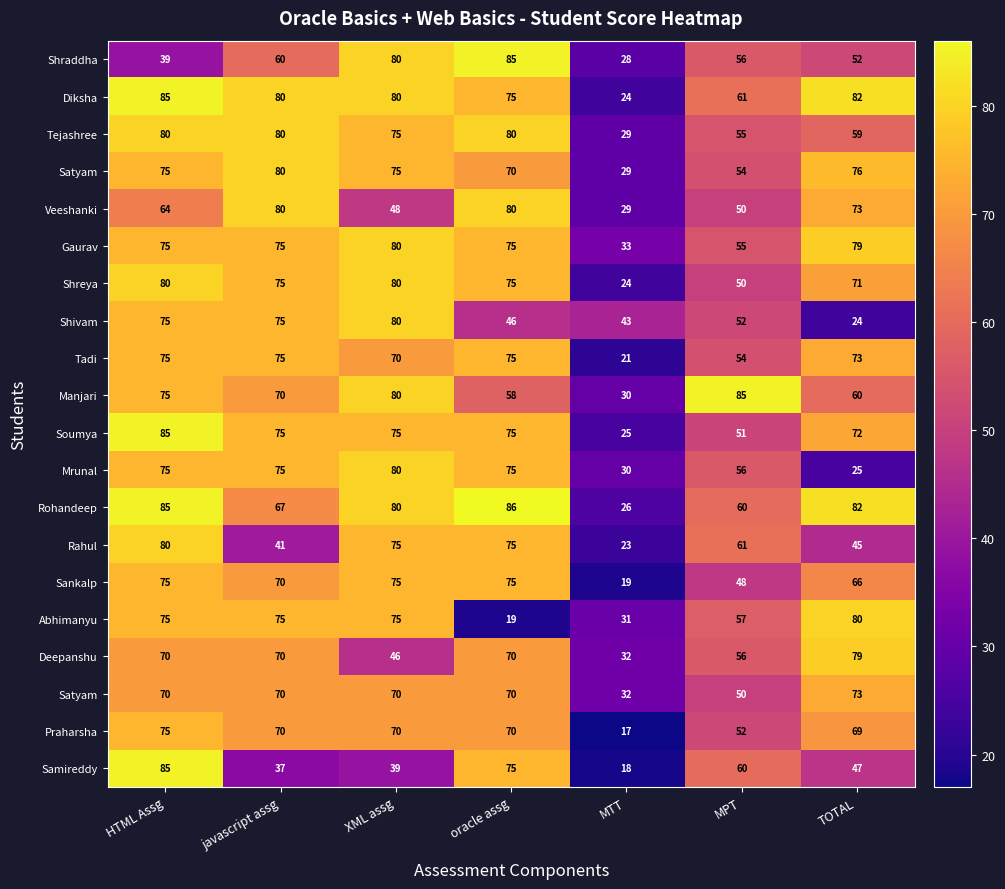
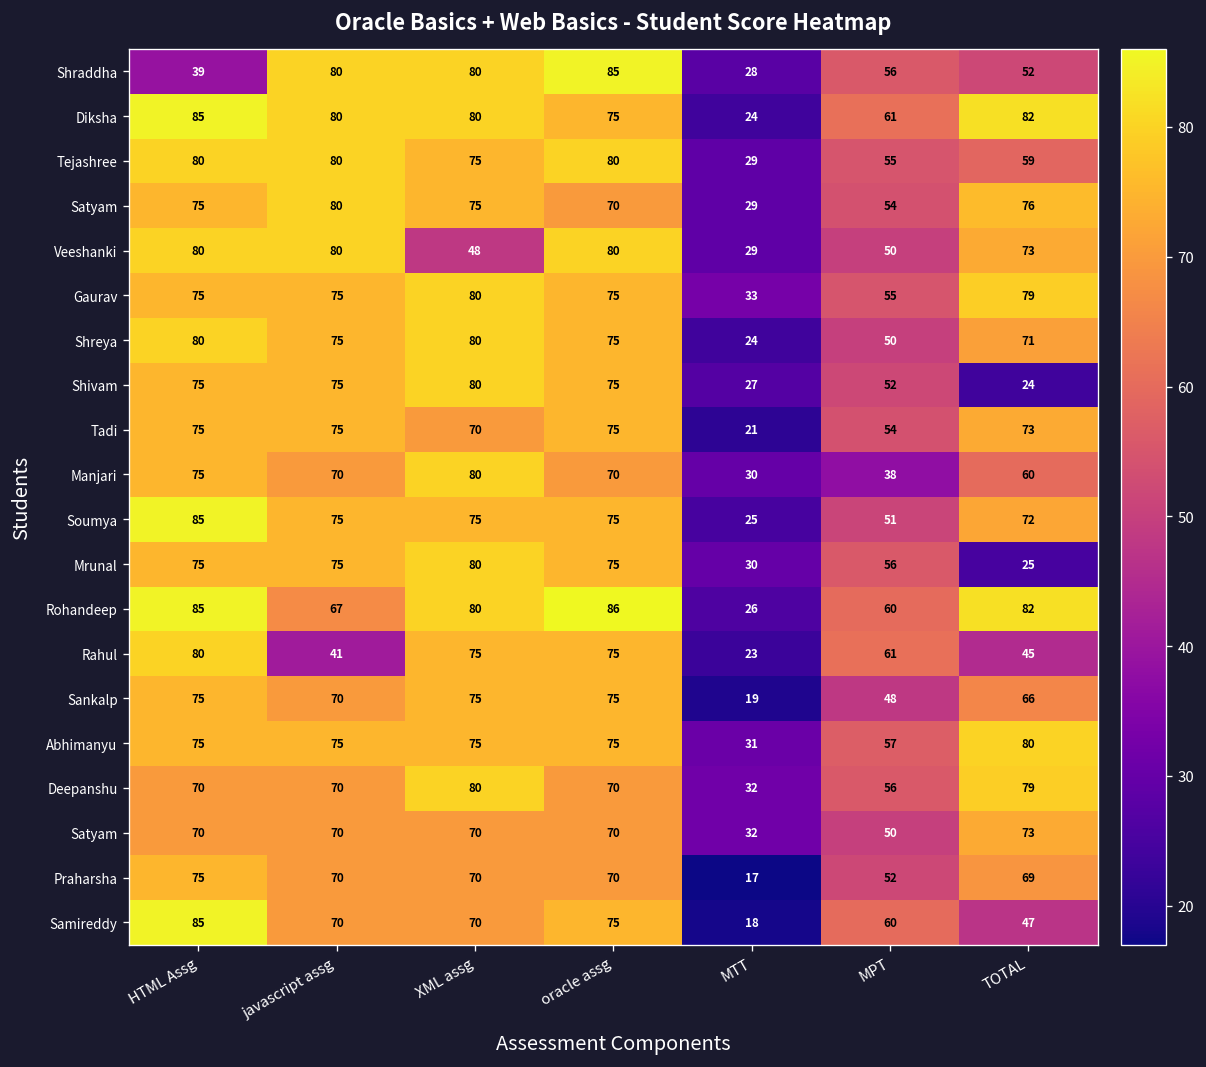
Shraddha, javascript assg: 60 -> 80
Veeshanki, HTML Assg: 64 -> 80
Shivam, oracle assg: 46 -> 75
Shivam, MTT: 43 -> 27
Manjari, oracle assg: 58 -> 70
Manjari, MPT: 85 -> 38
Abhimanyu, oracle assg: 19 -> 75
Deepanshu, XML assg: 46 -> 80
Samireddy, javascript assg: 37 -> 70
Samireddy, XML assg: 39 -> 70
